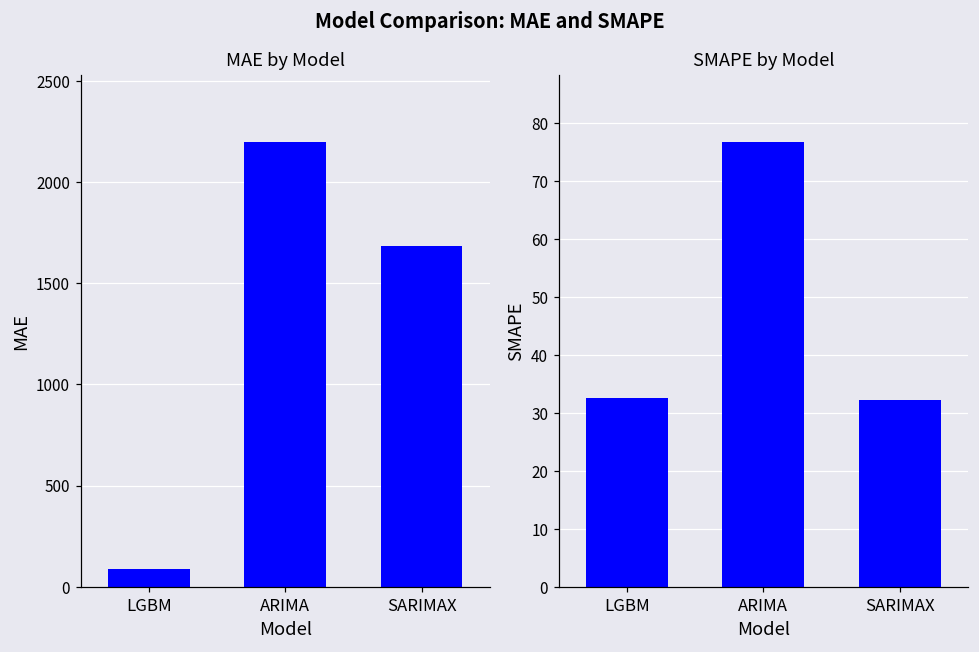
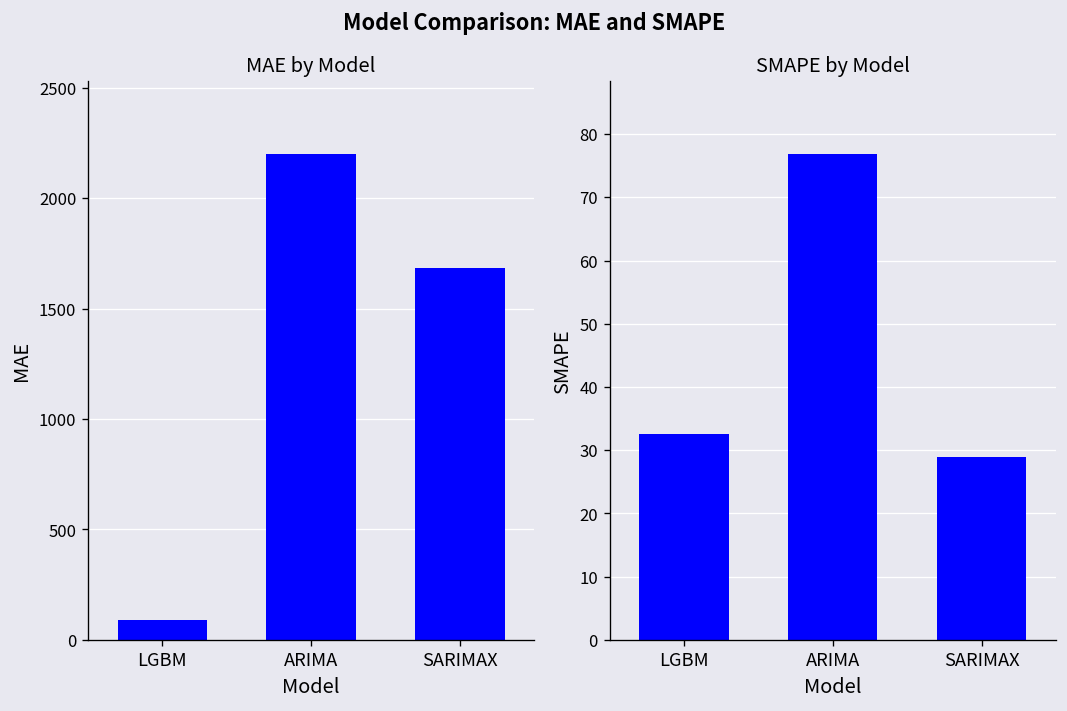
SMAPE by Model, SARIMAX: 32 -> 29
